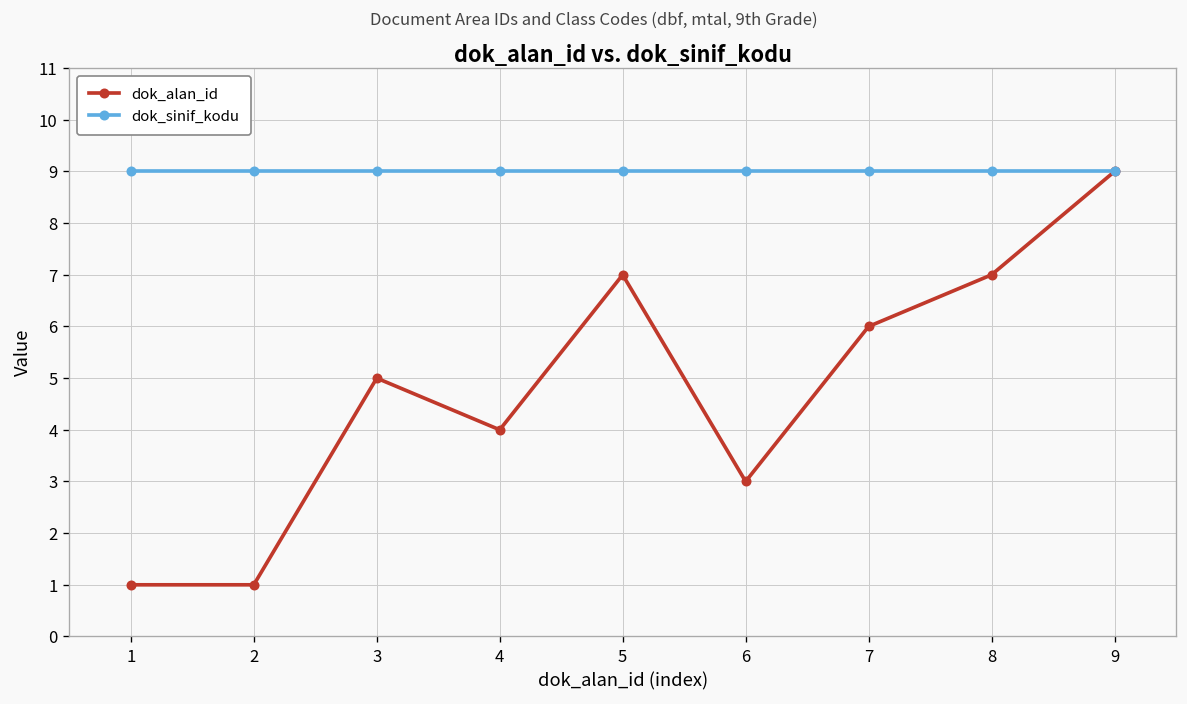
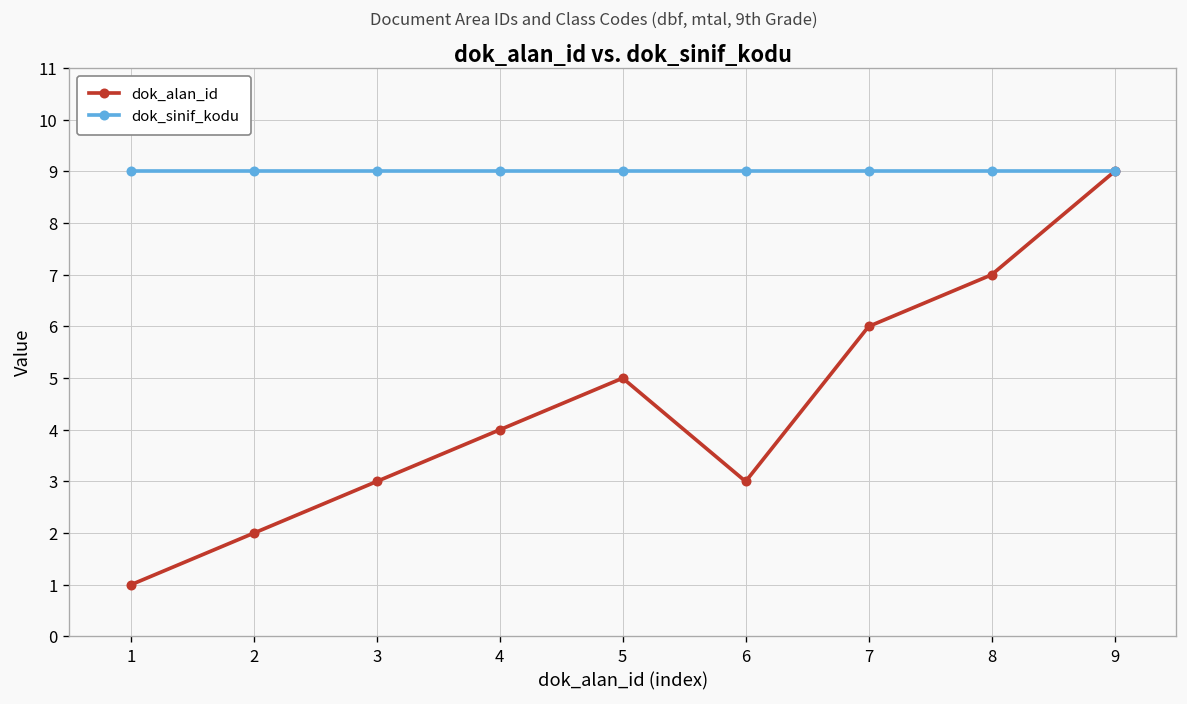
dok_alan_id, 2: 1 -> 2
dok_alan_id, 3: 5 -> 3
dok_alan_id, 5: 7 -> 5
